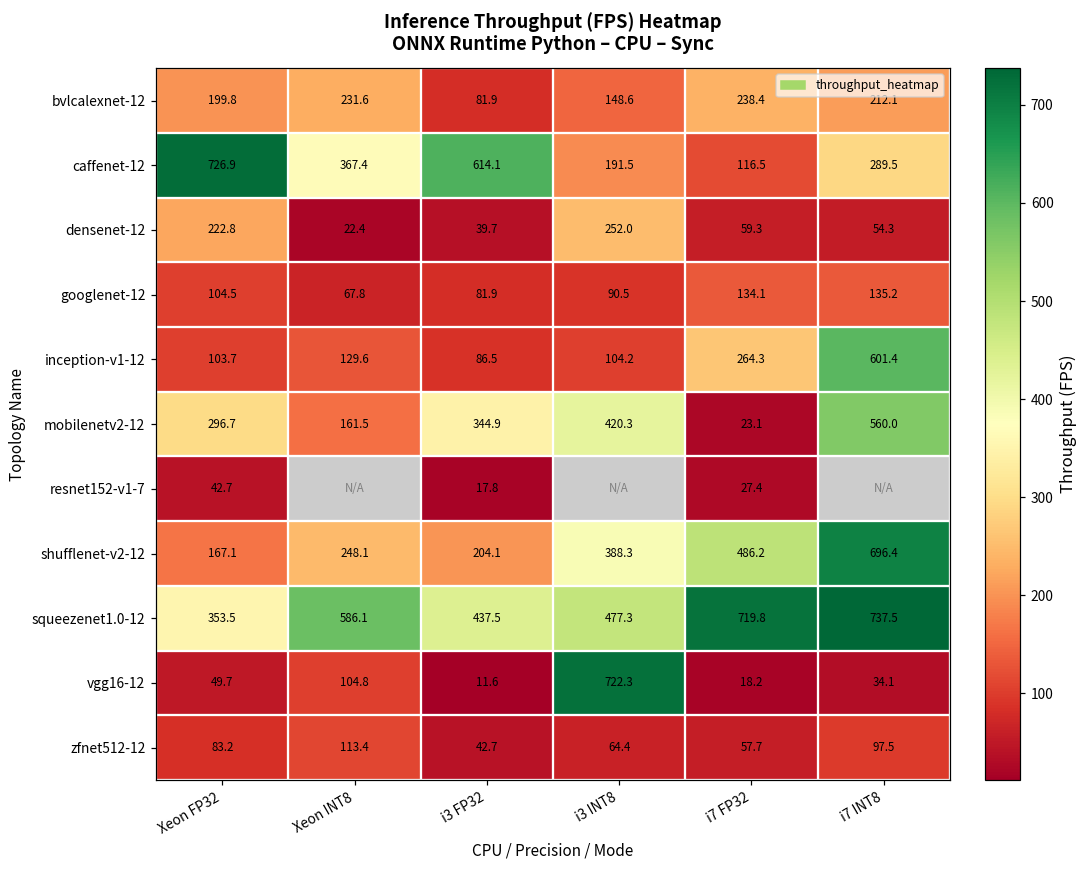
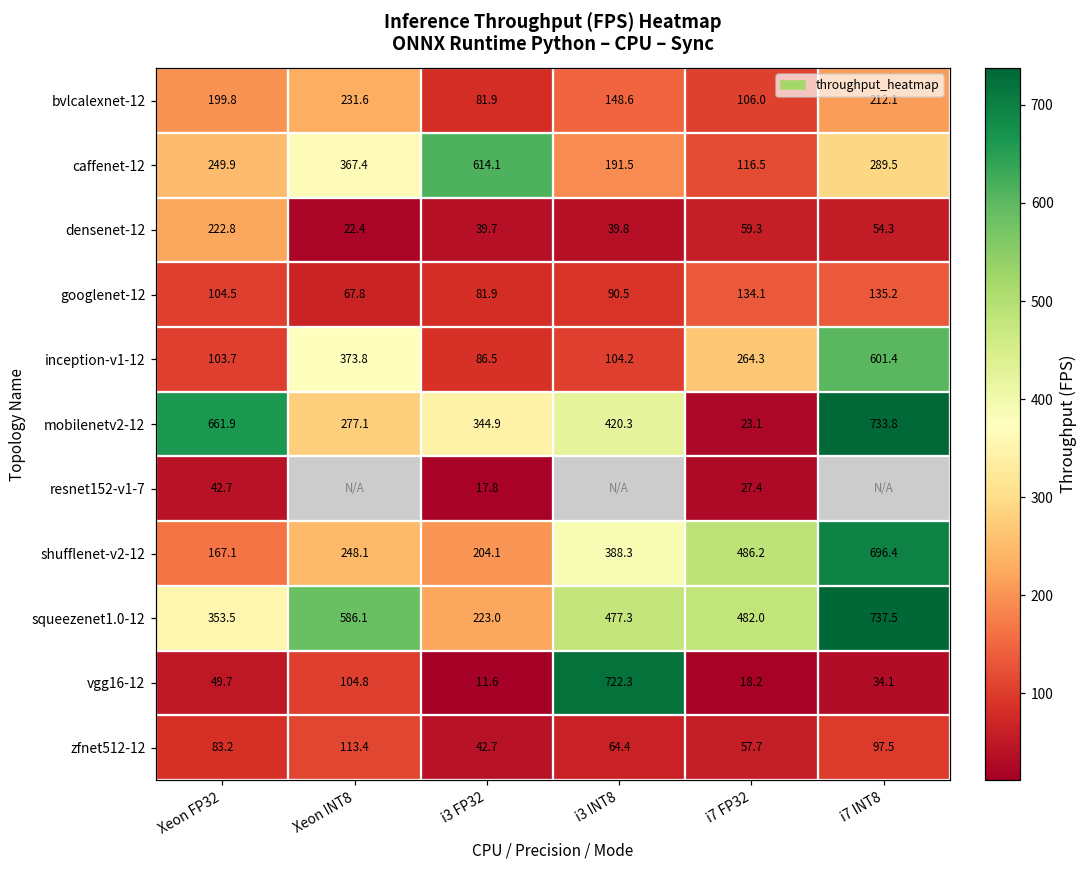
bvlcalexnet-12, i7 FP32: 238.4 -> 106.0
caffenet-12, Xeon FP32: 726.9 -> 249.9
densenet-12, i3 INT8: 252.0 -> 39.8
inception-v1-12, Xeon INT8: 129.6 -> 373.8
mobilenetv2-12, Xeon FP32: 296.7 -> 661.9
mobilenetv2-12, Xeon INT8: 161.5 -> 277.1
mobilenetv2-12, i7 INT8: 560.0 -> 733.8
squeezenet1.0-12, i3 FP32: 437.5 -> 223.0
squeezenet1.0-12, i7 FP32: 719.8 -> 482.0
